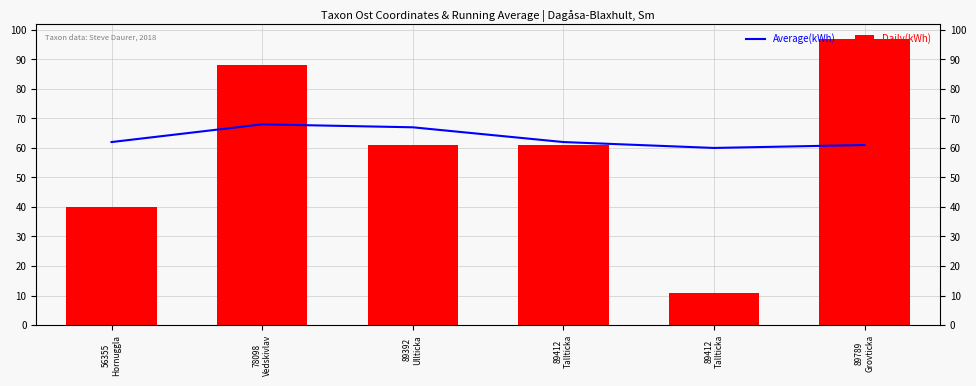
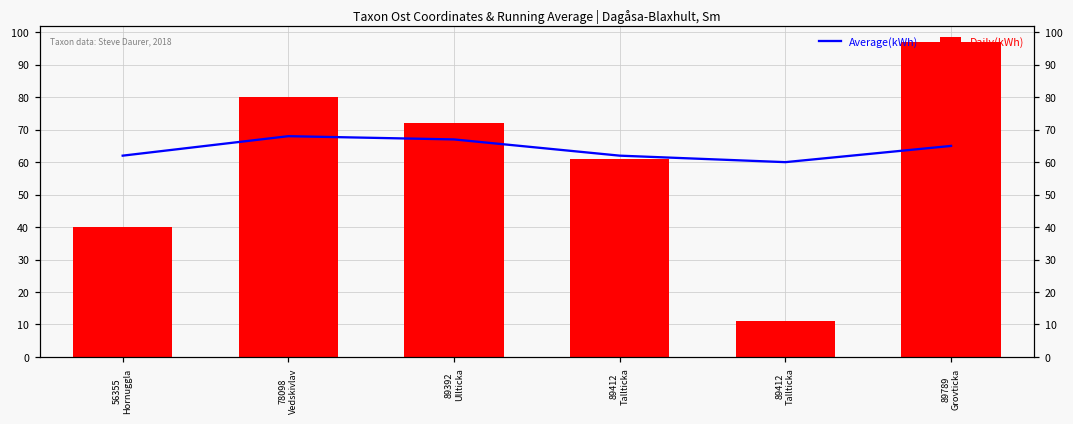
Daily(kWh), 78098 Vedskivlav: 88 -> 80
Daily(kWh), 89392 Ullticka: 61 -> 72
Average(kWh), 89789 Grovticka: 61 -> 65
